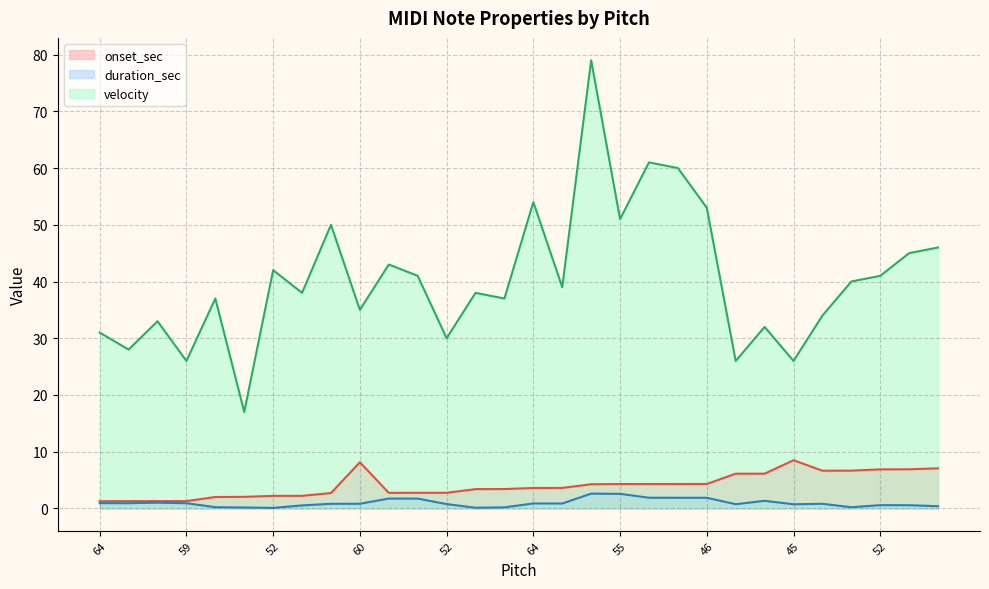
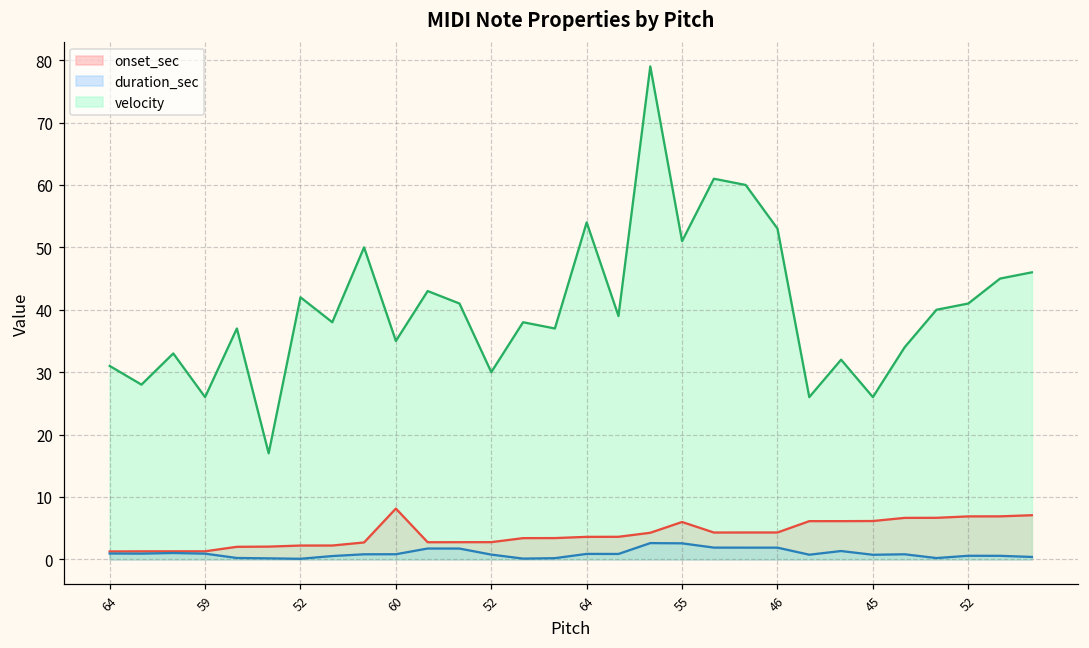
onset_sec, 55: 4 -> 6
onset_sec, 45: 8 -> 6
